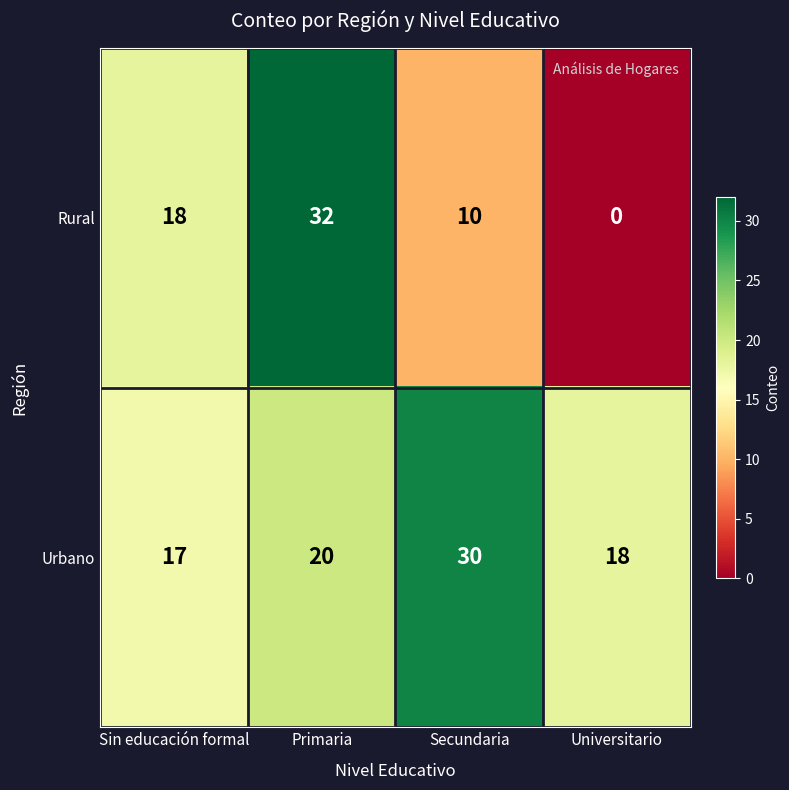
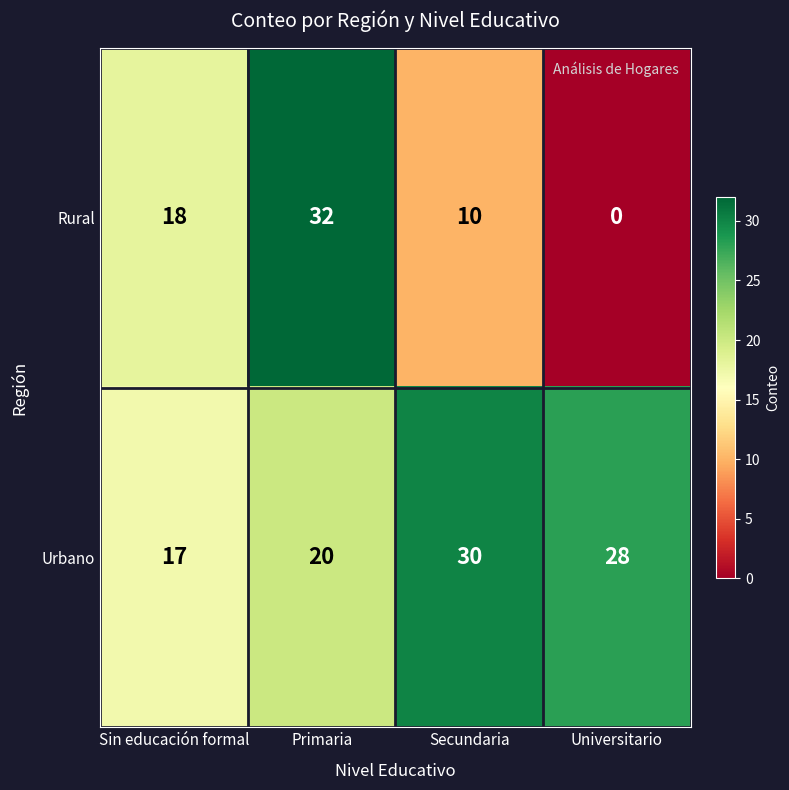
Urbano, Universitario: 18 -> 28
